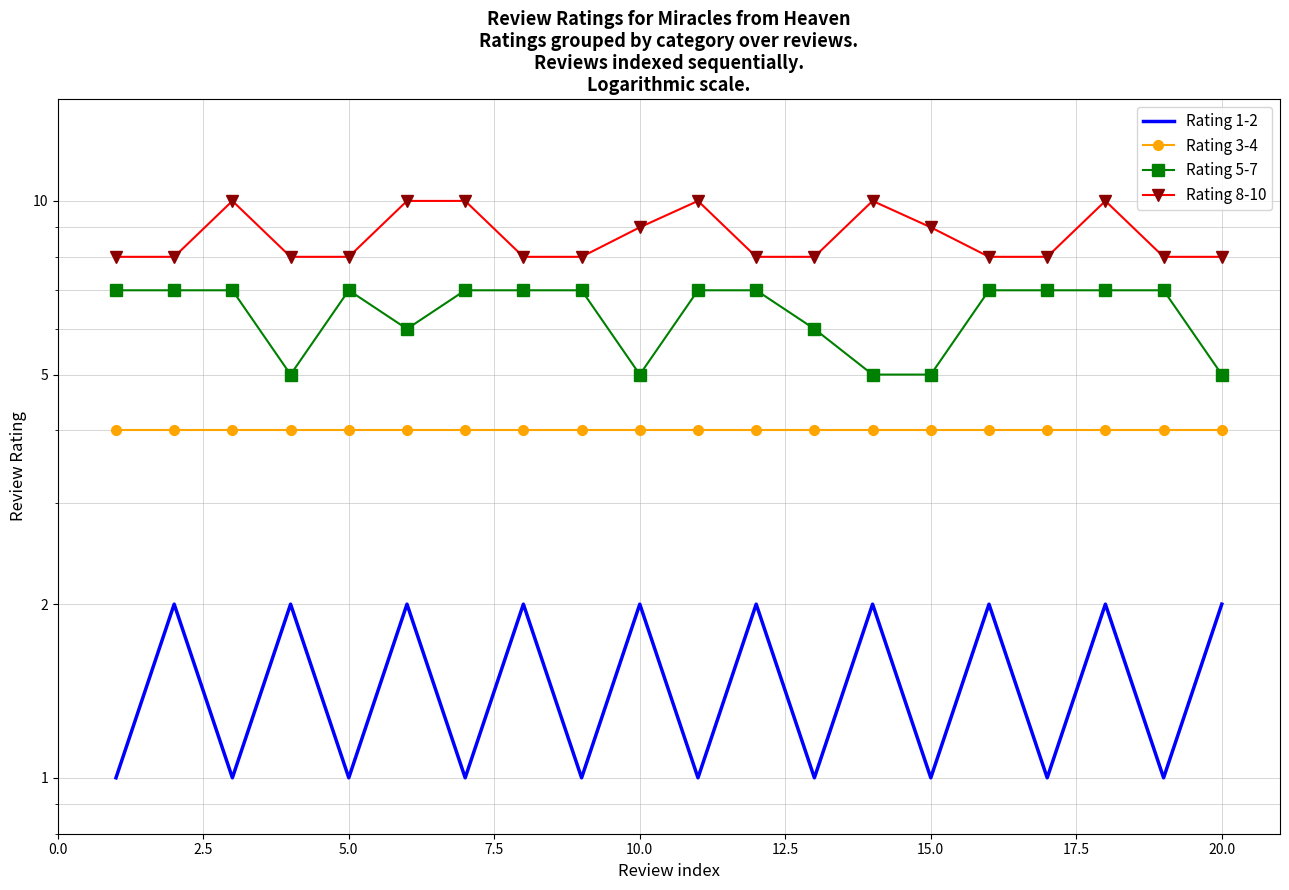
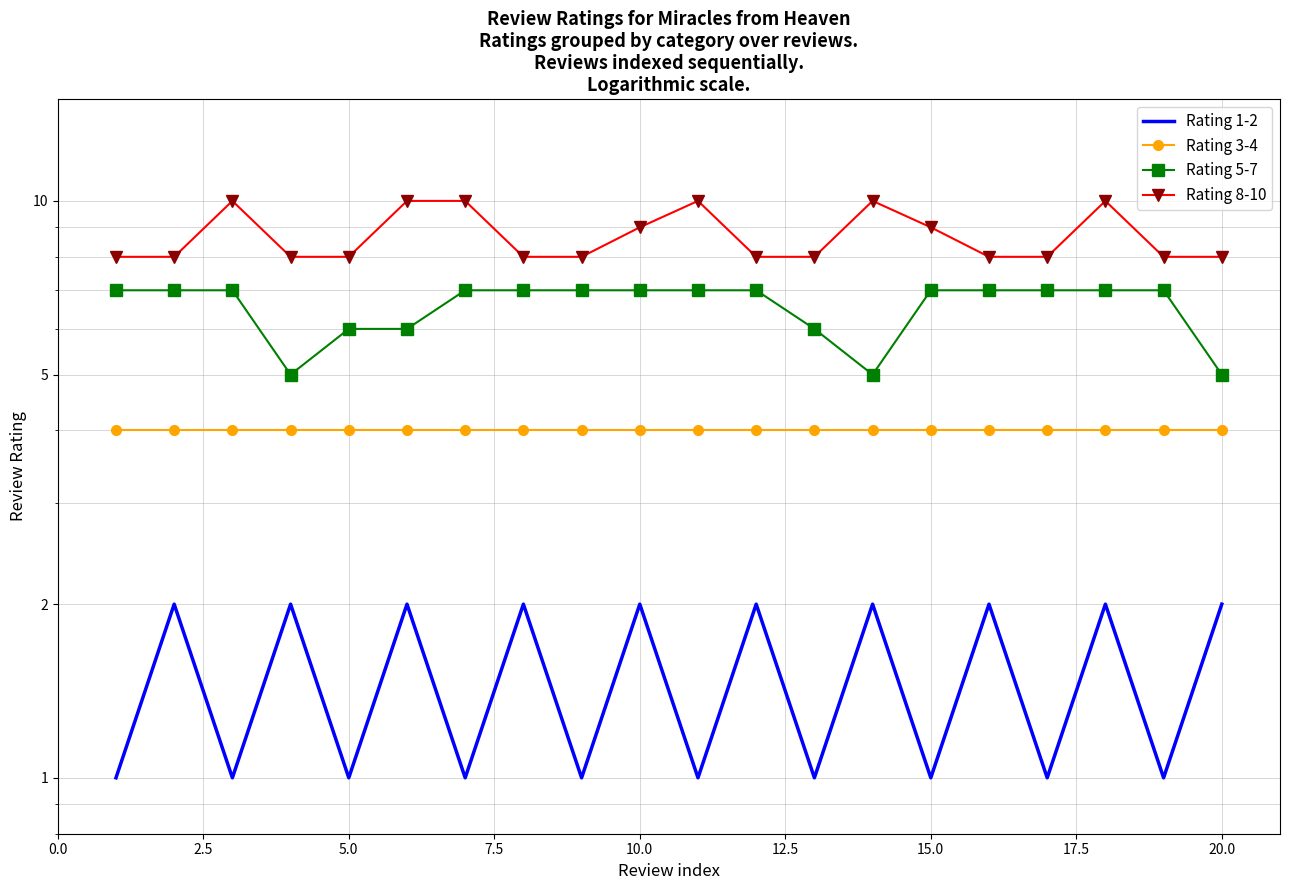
Rating 5-7, 5.0: 7 -> 6
Rating 5-7, 10.0: 5 -> 7
Rating 5-7, 15.0: 5 -> 7
